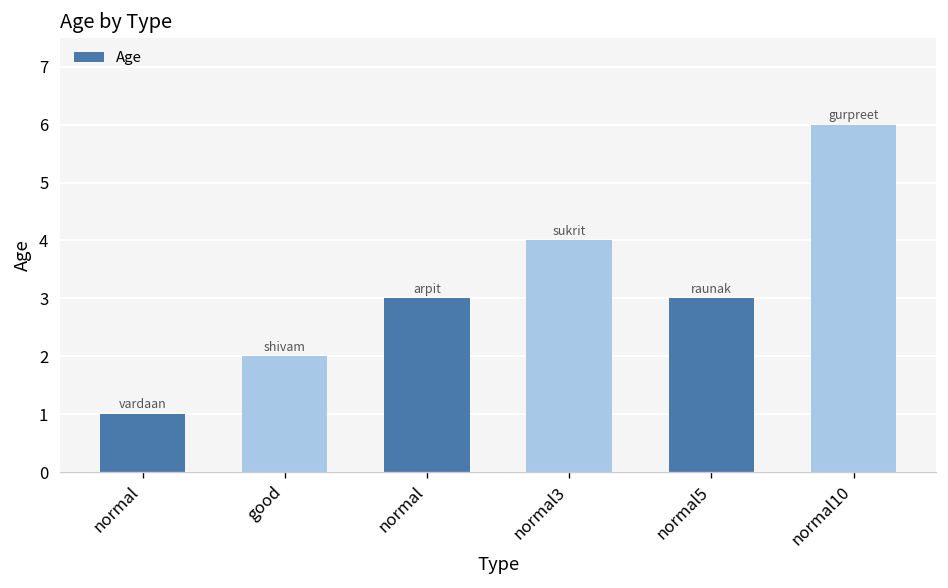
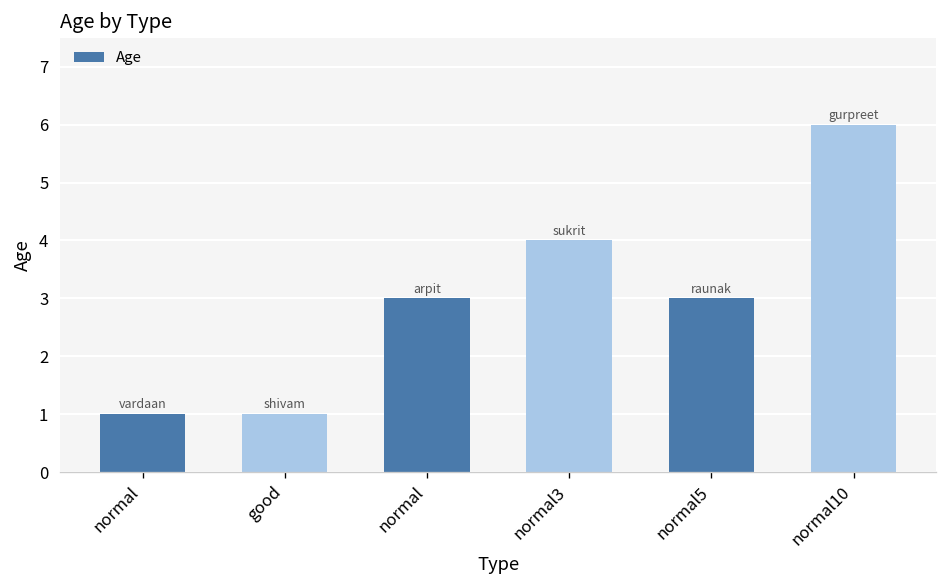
good: 2 -> 1
